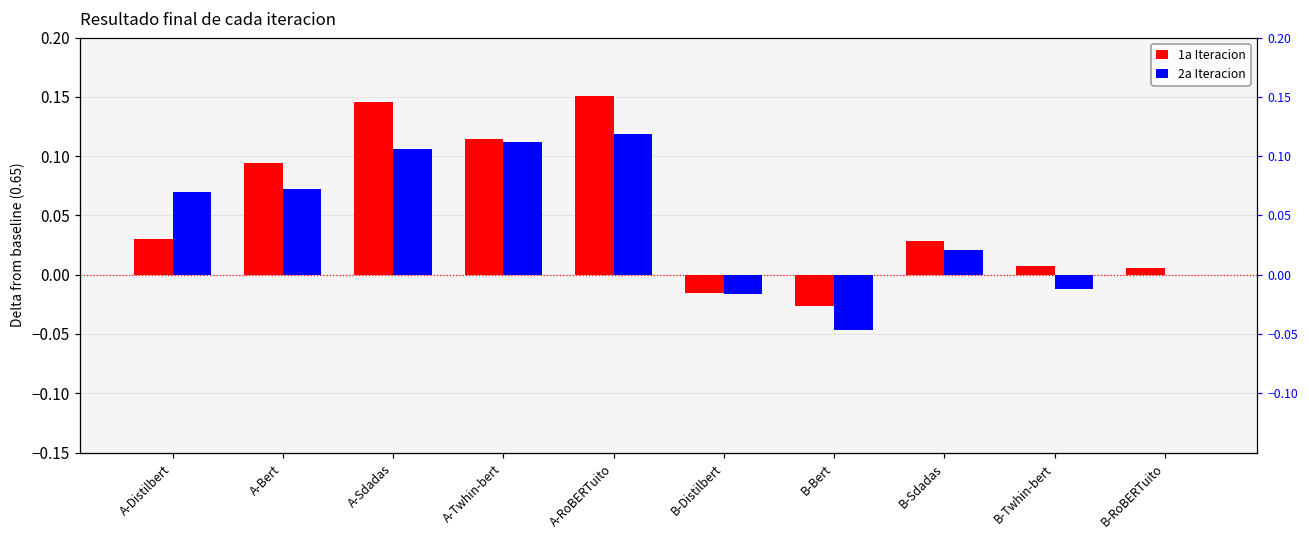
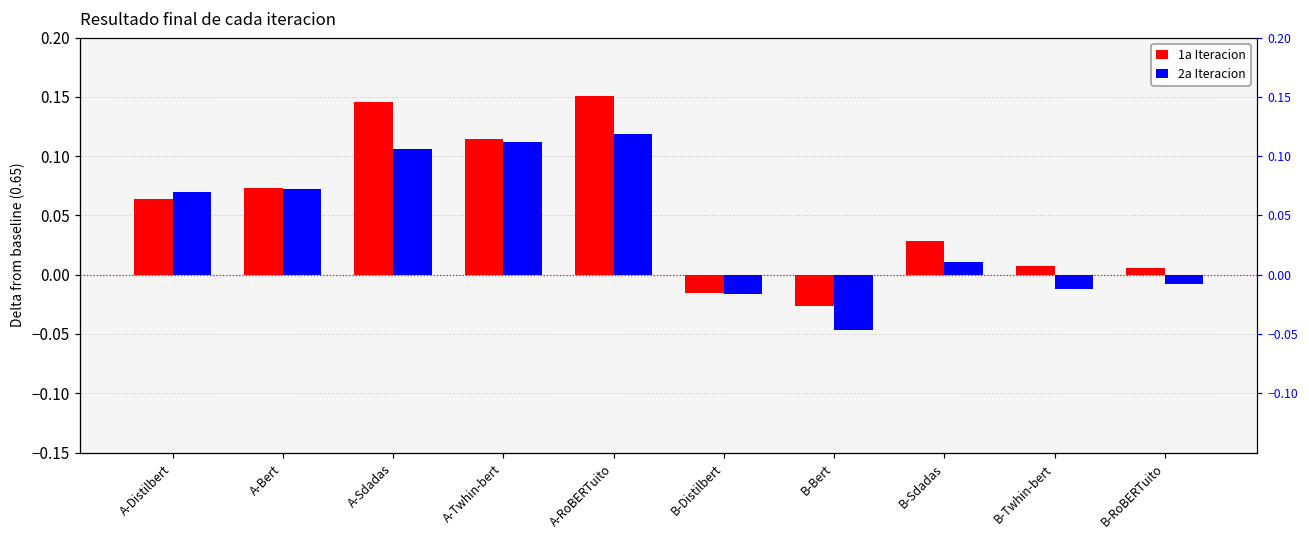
1a Iteracion, A-Distilbert: 0.030 -> 0.064
1a Iteracion, A-Bert: 0.094 -> 0.073
2a Iteracion, B-Sdadas: 0.021 -> 0.011
2a Iteracion, B-RoBERTuito: 0.000 -> -0.008
